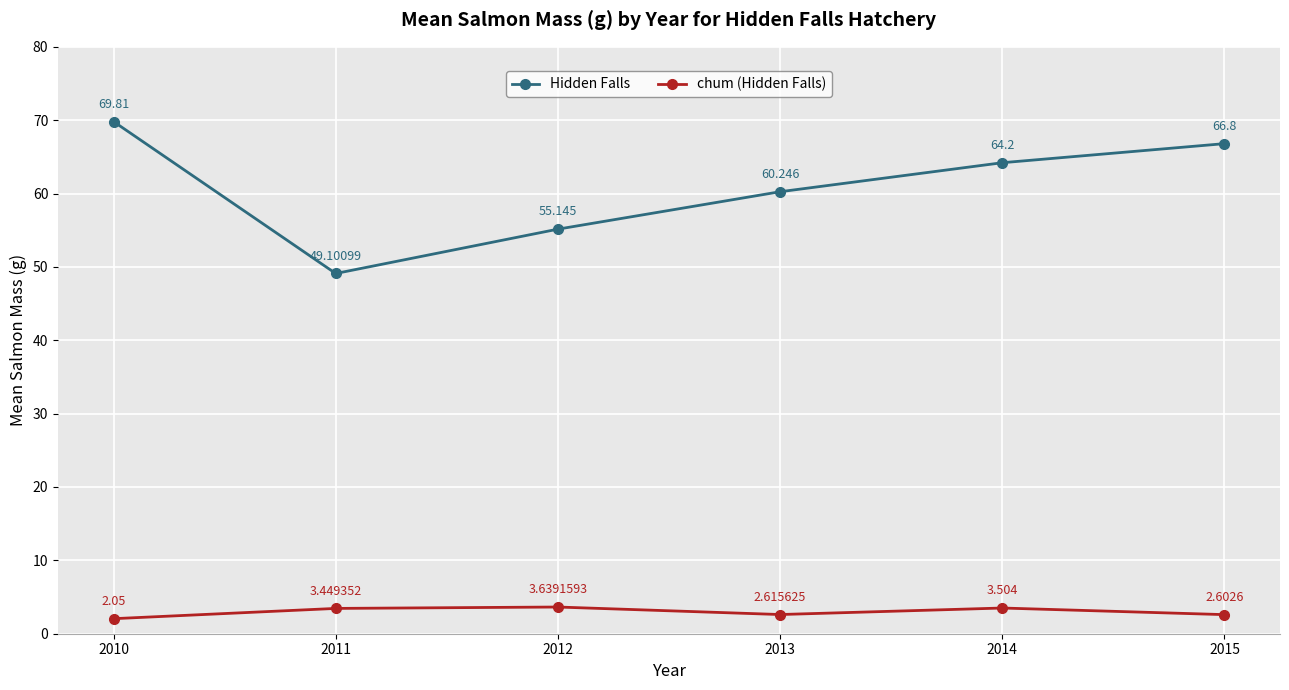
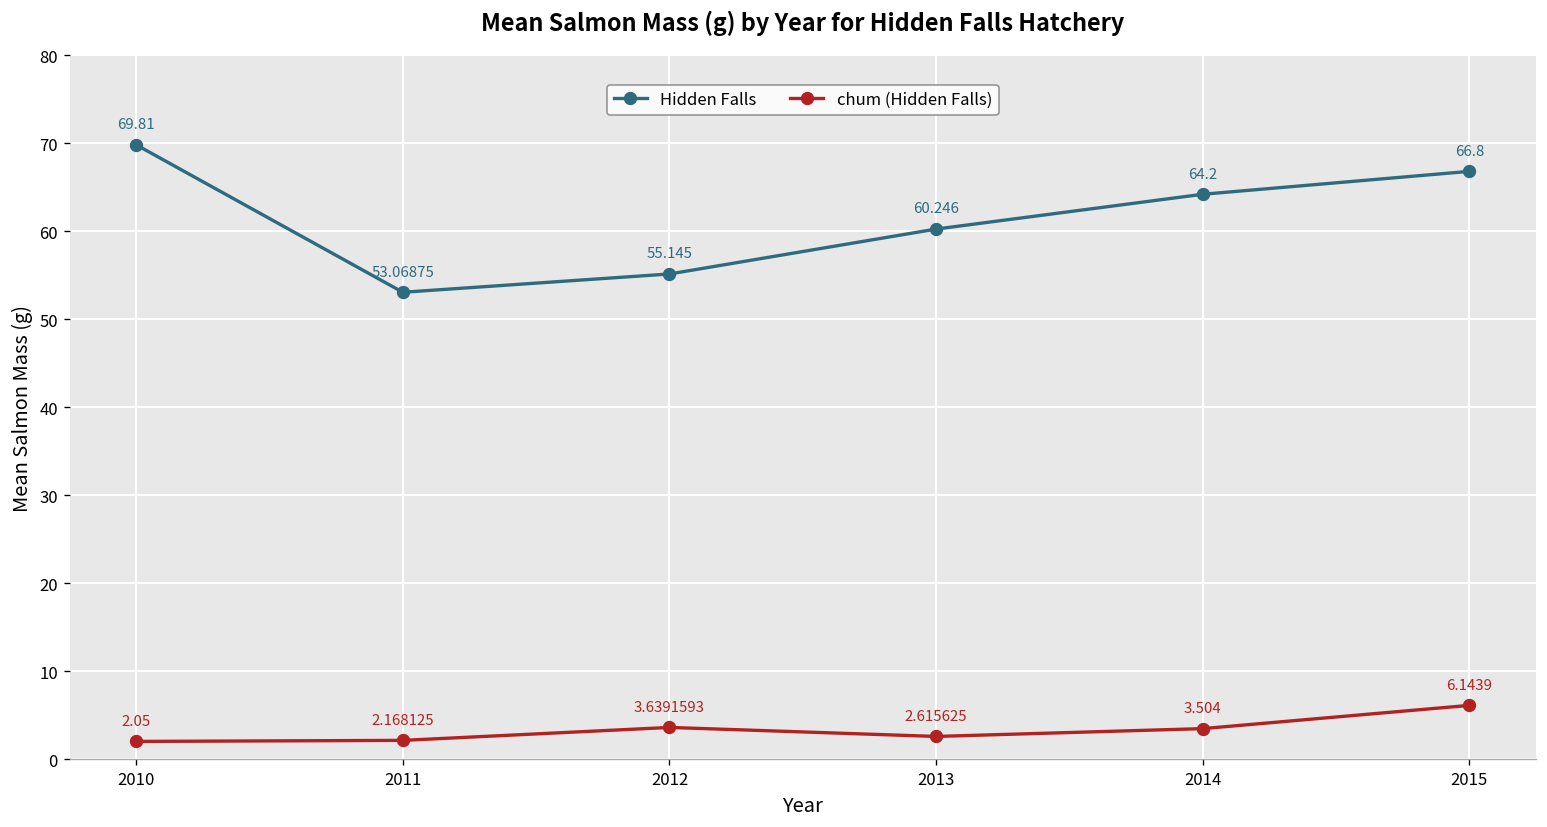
Hidden Falls, 2011: 49.10099 -> 53.06875
chum (Hidden Falls), 2011: 3.449352 -> 2.168125
chum (Hidden Falls), 2015: 2.6026 -> 6.1439
